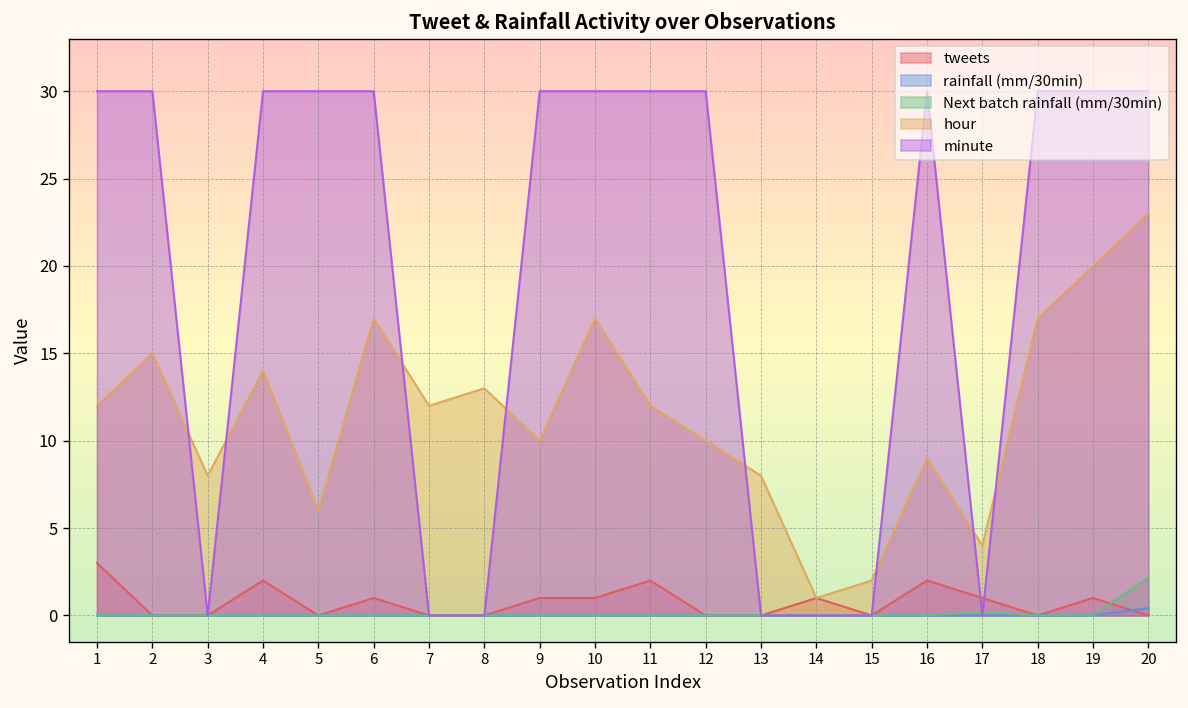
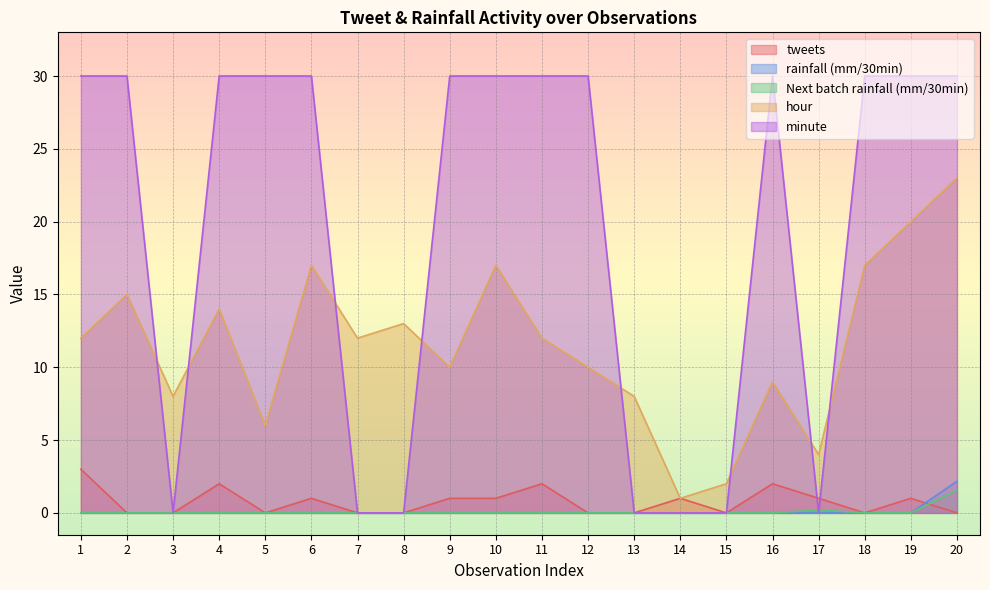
rainfall (mm/30min), 20: 0.4 -> 2.2
Next batch rainfall (mm/30min), 20: 2.2 -> 1.6
